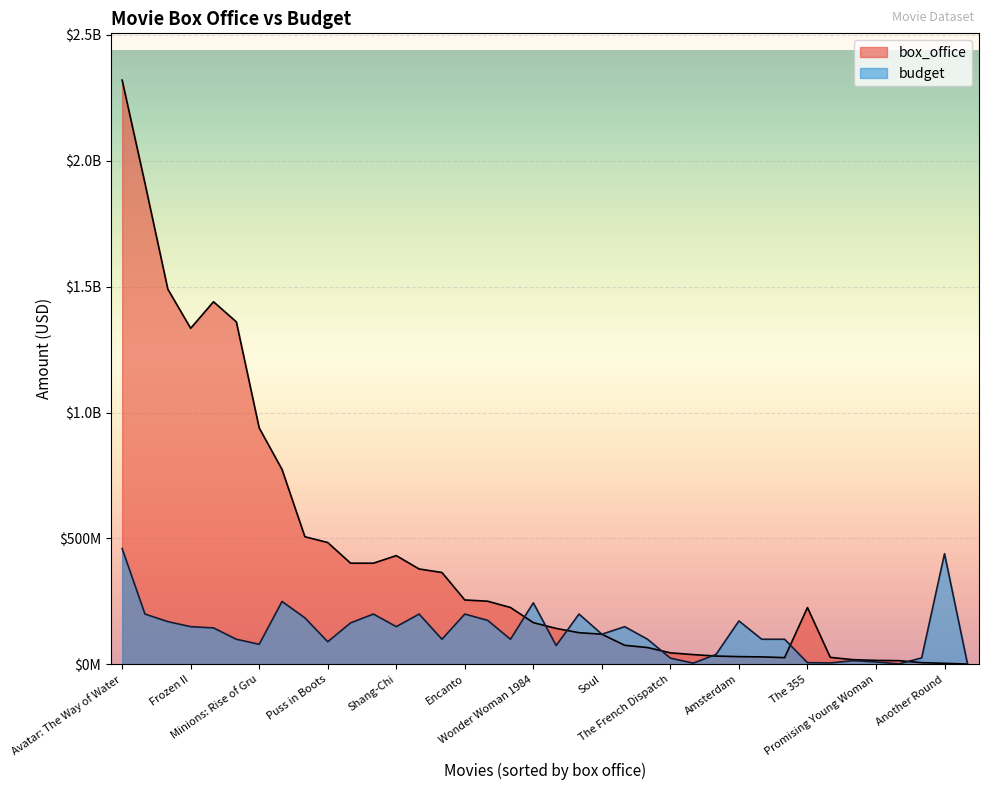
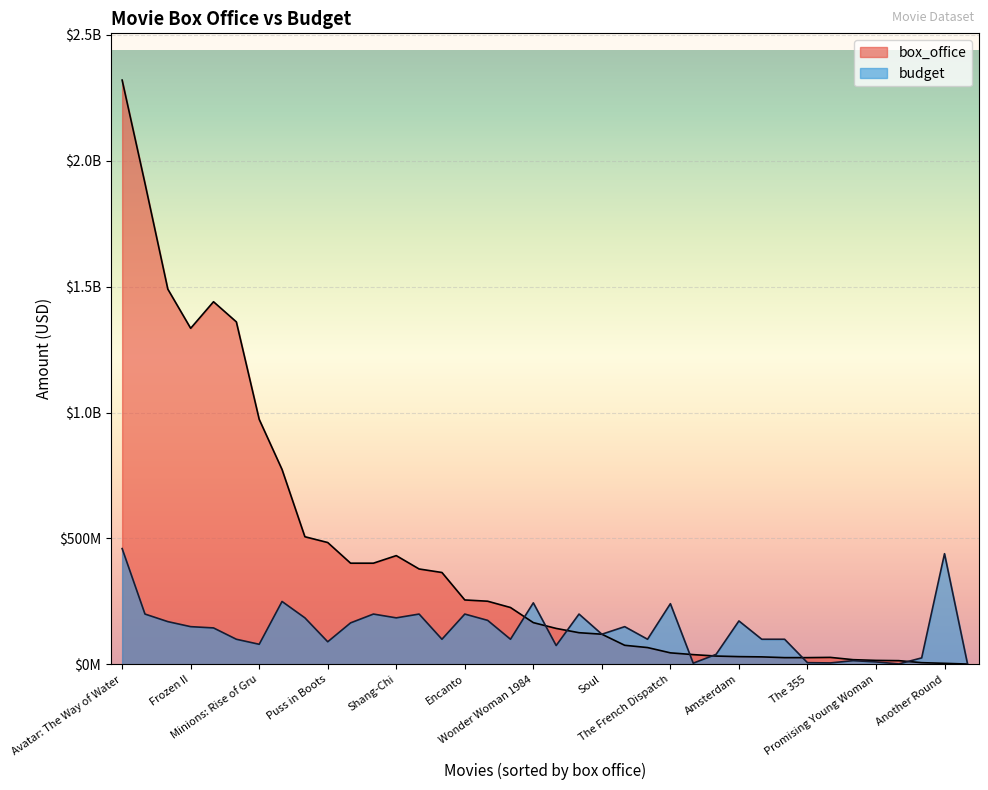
box_office, Minions: Rise of Gru: $940000000 -> $970000000
budget, Shang-Chi: $150000000 -> $180000000
budget, The French Dispatch: $30000000 -> $240000000
box_office, The 355: $230000000 -> $30000000
